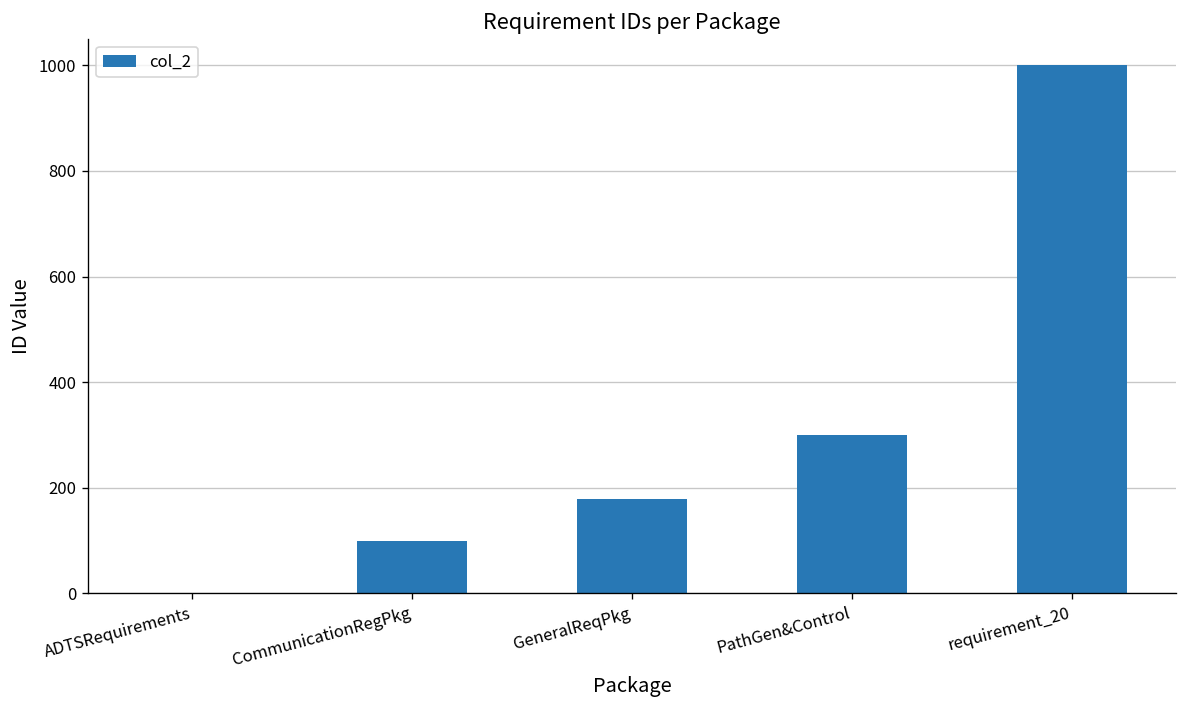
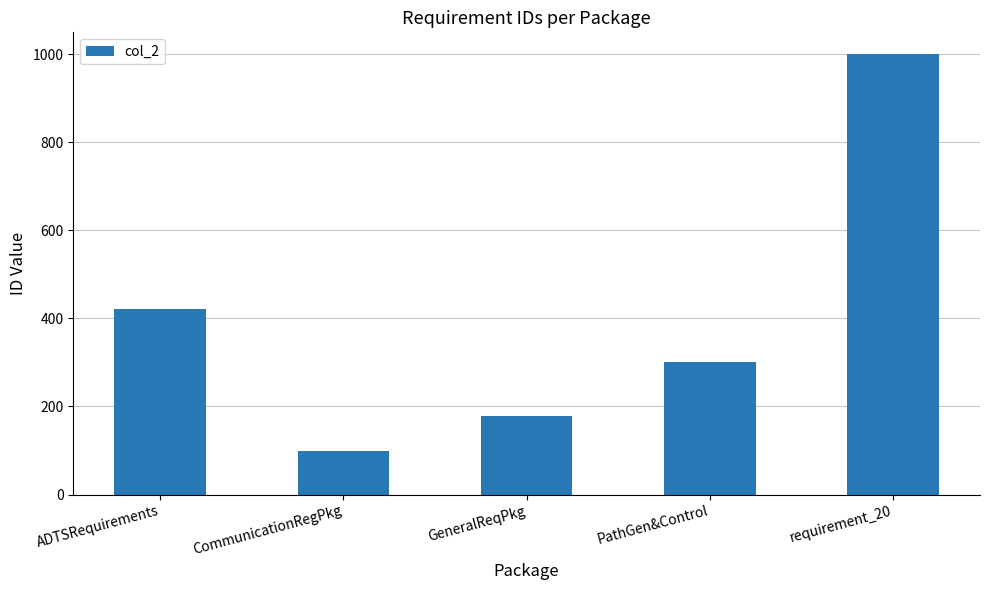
ADTSRequirements: 0 -> 420
